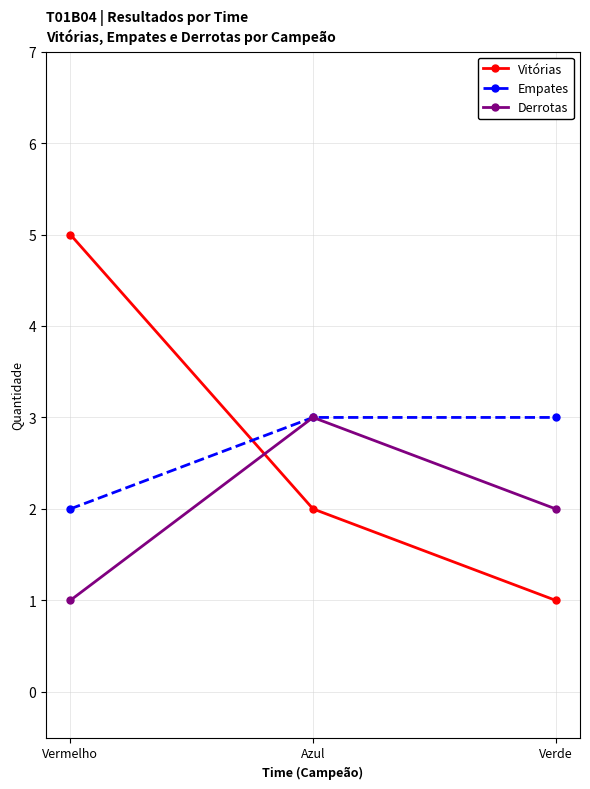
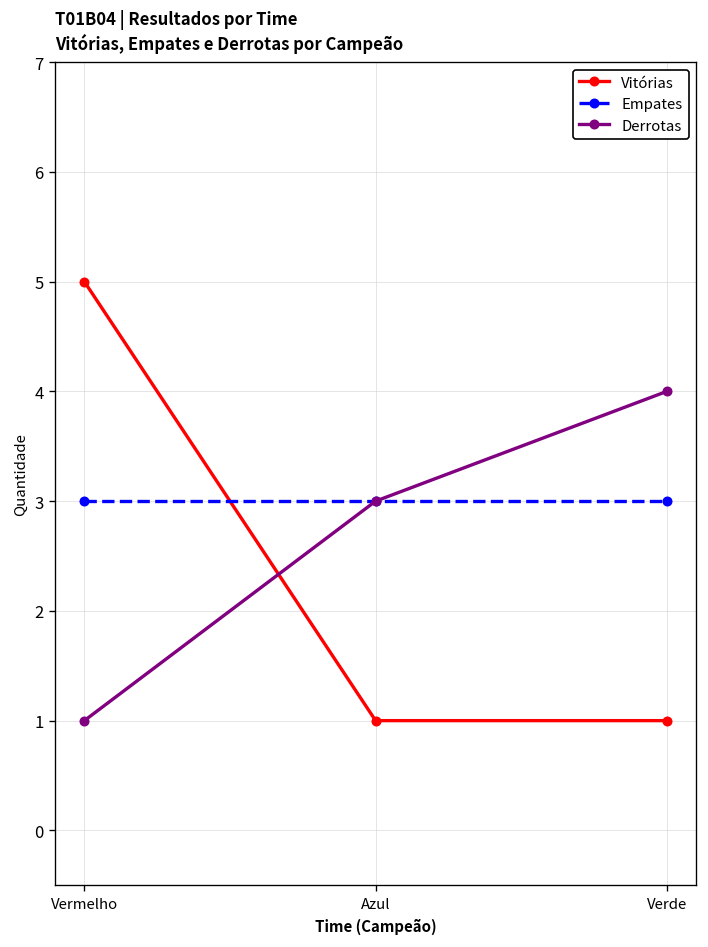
Empates, Vermelho: 2 -> 3
Vitórias, Azul: 2 -> 1
Derrotas, Verde: 2 -> 4
